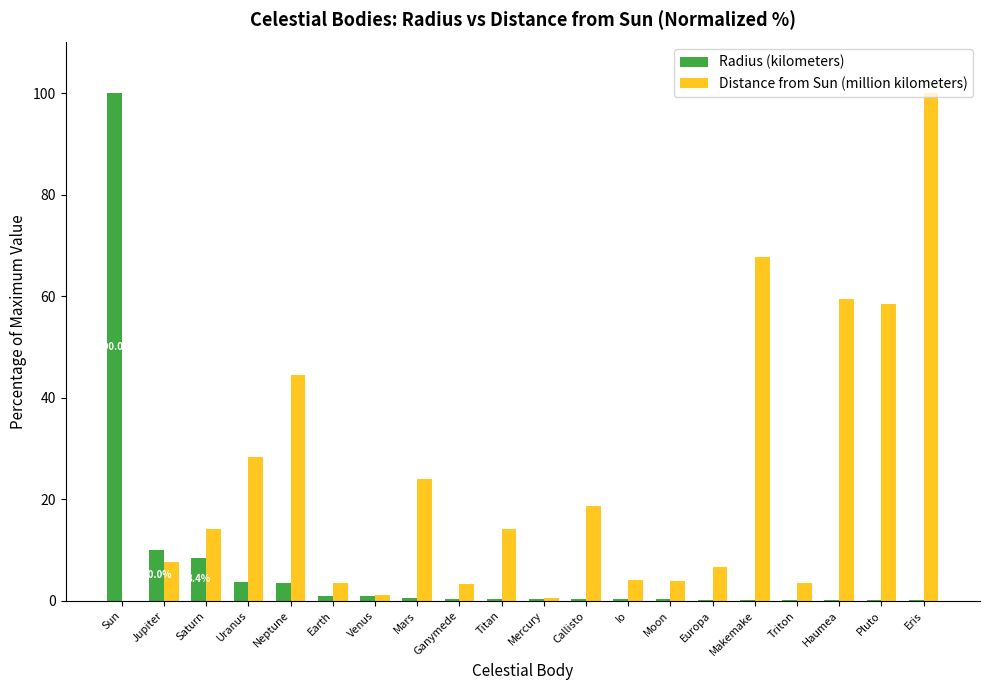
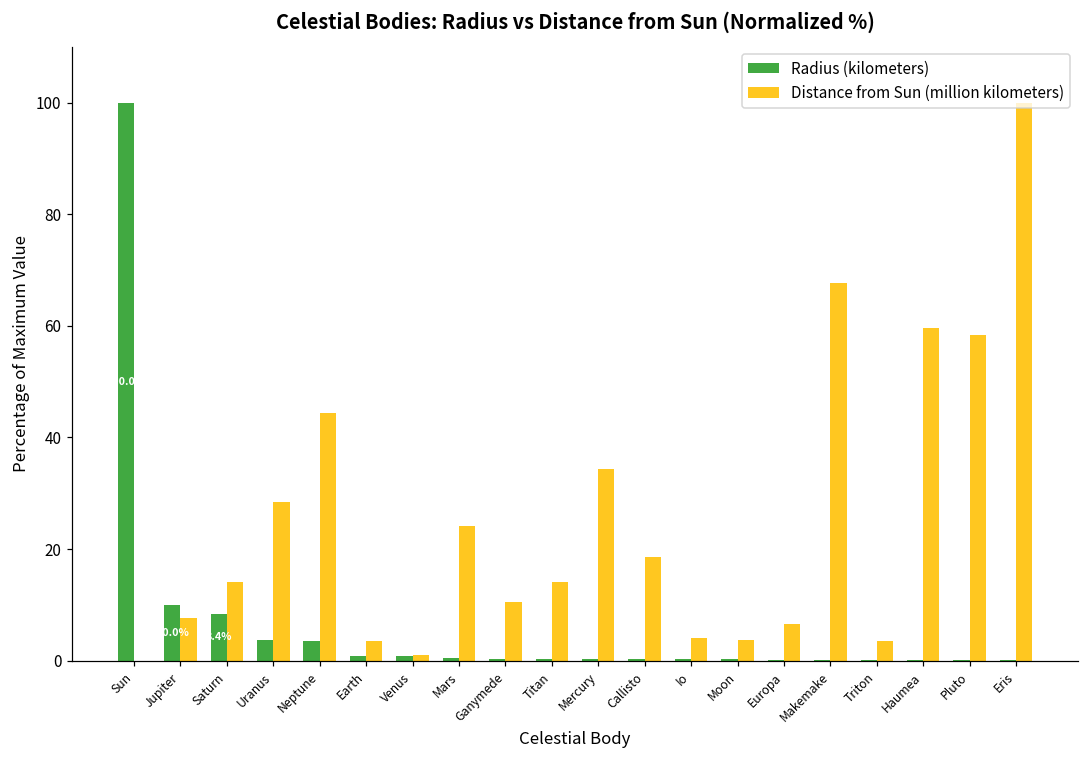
Distance from Sun (million kilometers), Ganymede: 3 -> 11
Distance from Sun (million kilometers), Mercury: 1 -> 34
